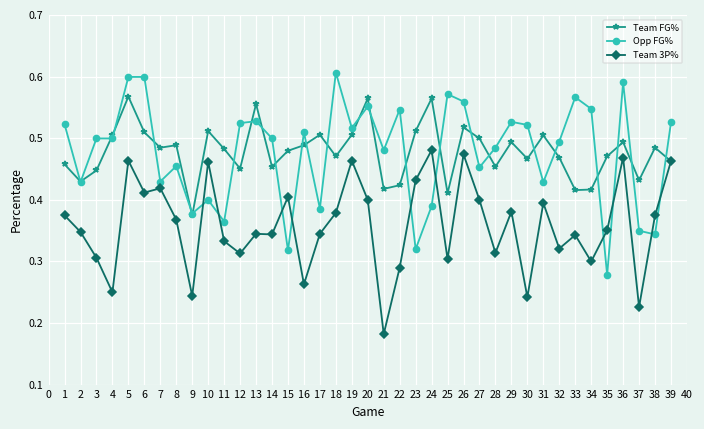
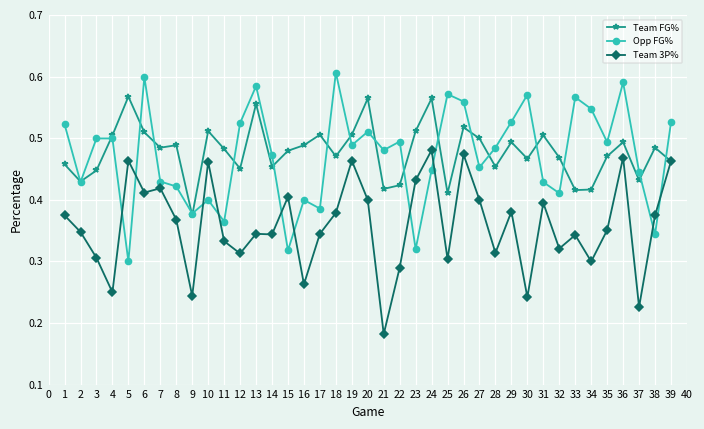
Opp FG%, 5: 0.6 -> 0.3
Opp FG%, 8: 0.46 -> 0.42
Opp FG%, 13: 0.53 -> 0.59
Opp FG%, 14: 0.50 -> 0.47
Opp FG%, 16: 0.51 -> 0.40
Opp FG%, 19: 0.52 -> 0.49
Opp FG%, 20: 0.55 -> 0.51
Opp FG%, 22: 0.55 -> 0.50
Opp FG%, 24: 0.39 -> 0.45
Opp FG%, 30: 0.52 -> 0.57
Opp FG%, 32: 0.50 -> 0.41
Opp FG%, 35: 0.28 -> 0.49
Opp FG%, 37: 0.35 -> 0.45
